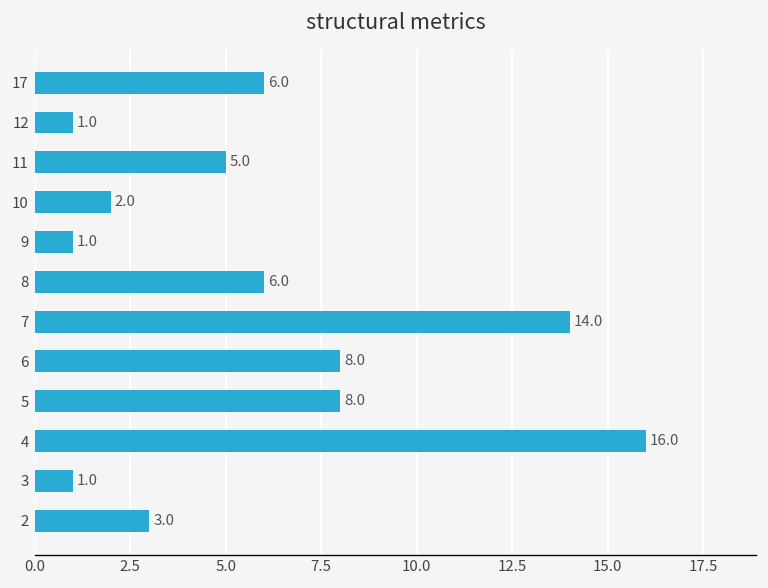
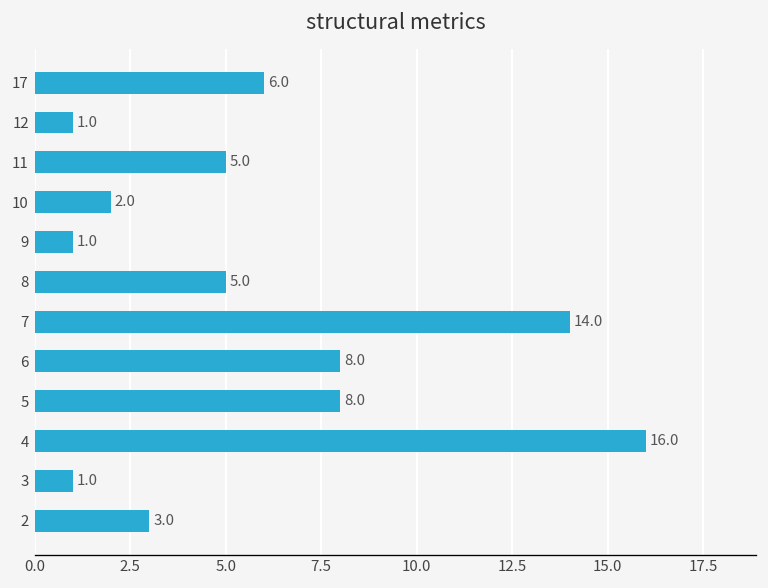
8: 6.0 -> 5.0
